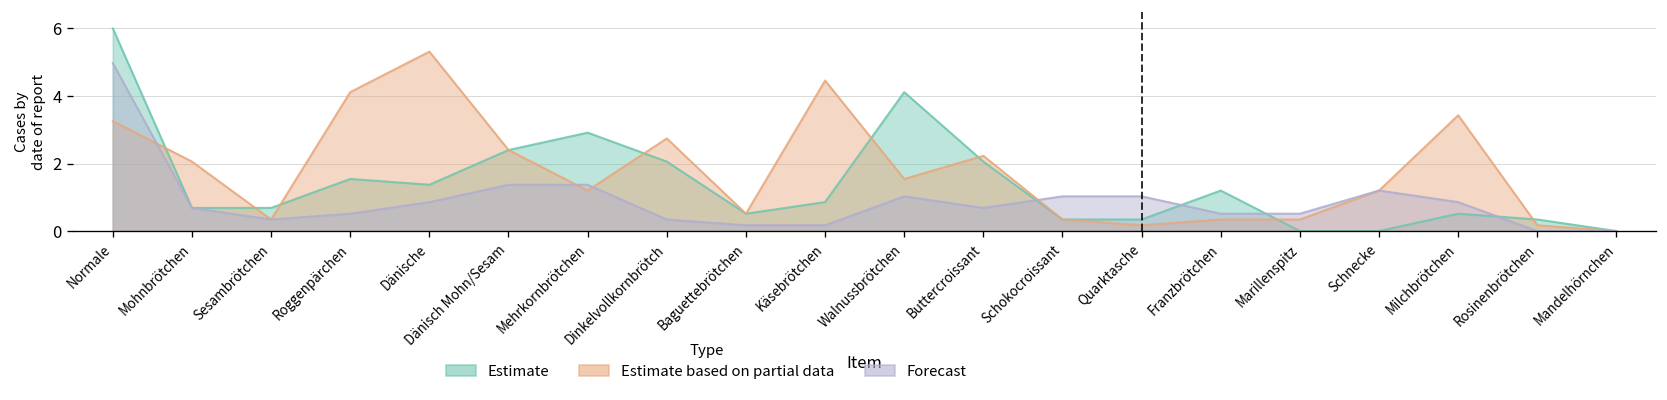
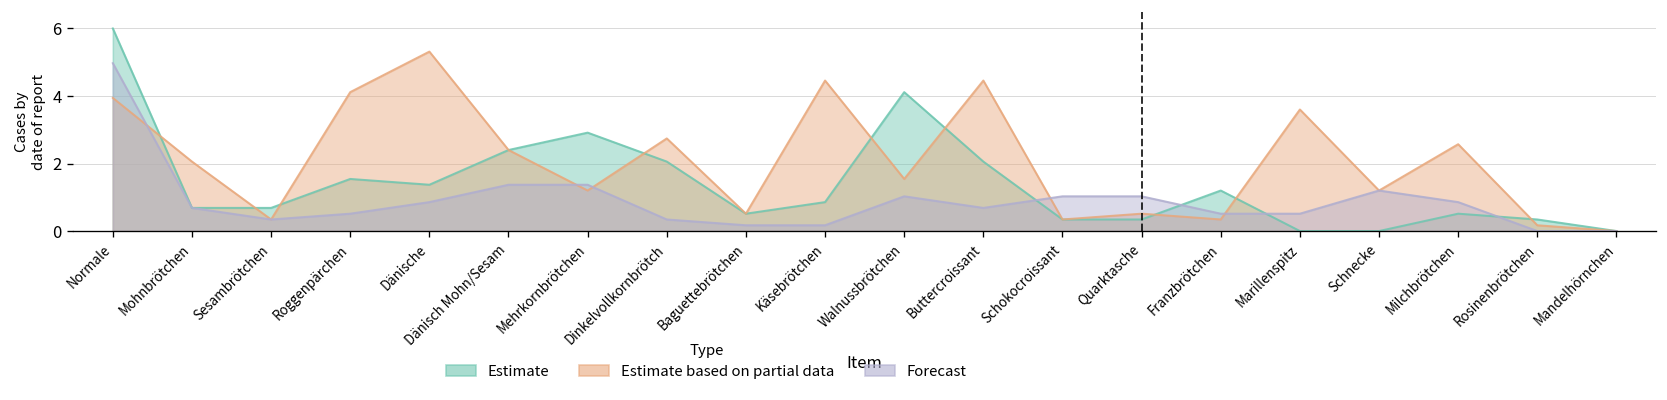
Estimate based on partial data, Normale: 3.3 -> 3.9
Estimate based on partial data, Buttercroissant: 2.2 -> 4.5
Estimate based on partial data, Quarktasche: 0.2 -> 0.5
Estimate based on partial data, Marillenspitz: 0.3 -> 3.6
Estimate based on partial data, Milchbrötchen: 3.4 -> 2.6
